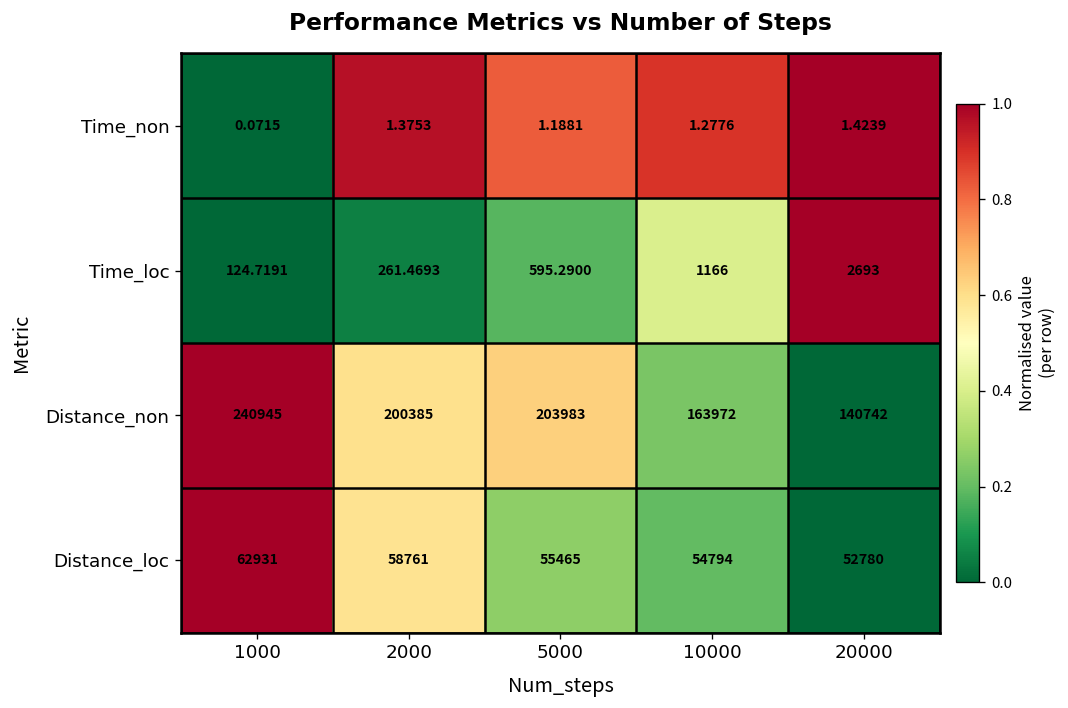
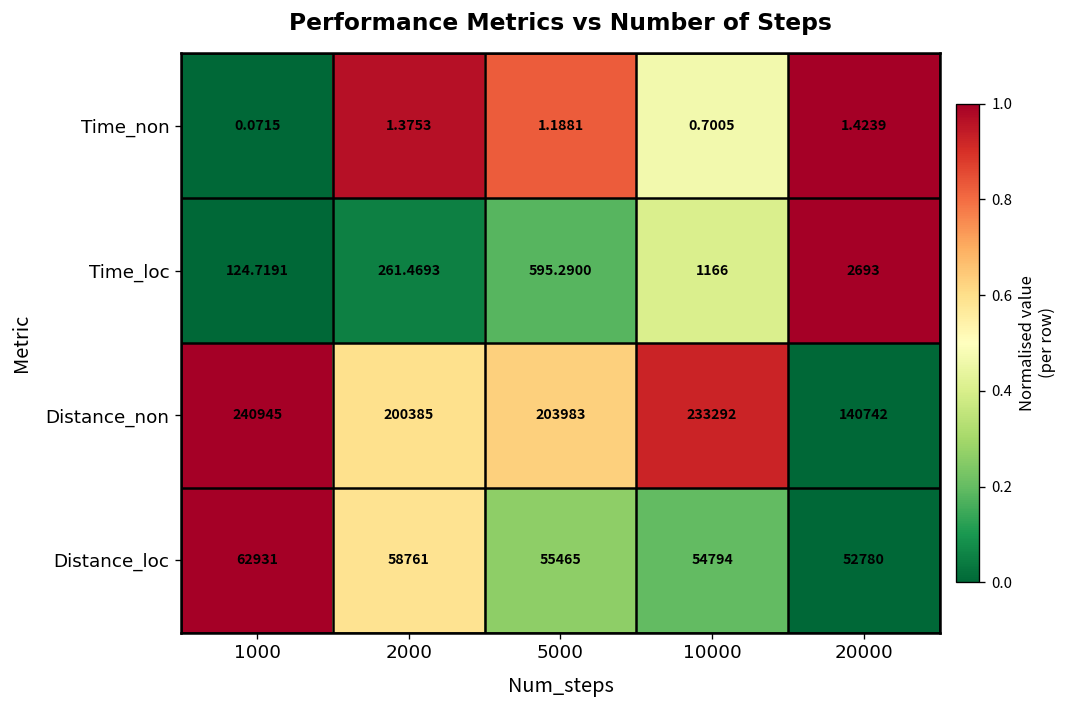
Time_non, 10000: 1.2776 -> 0.7005
Distance_non, 10000: 163972 -> 233292
